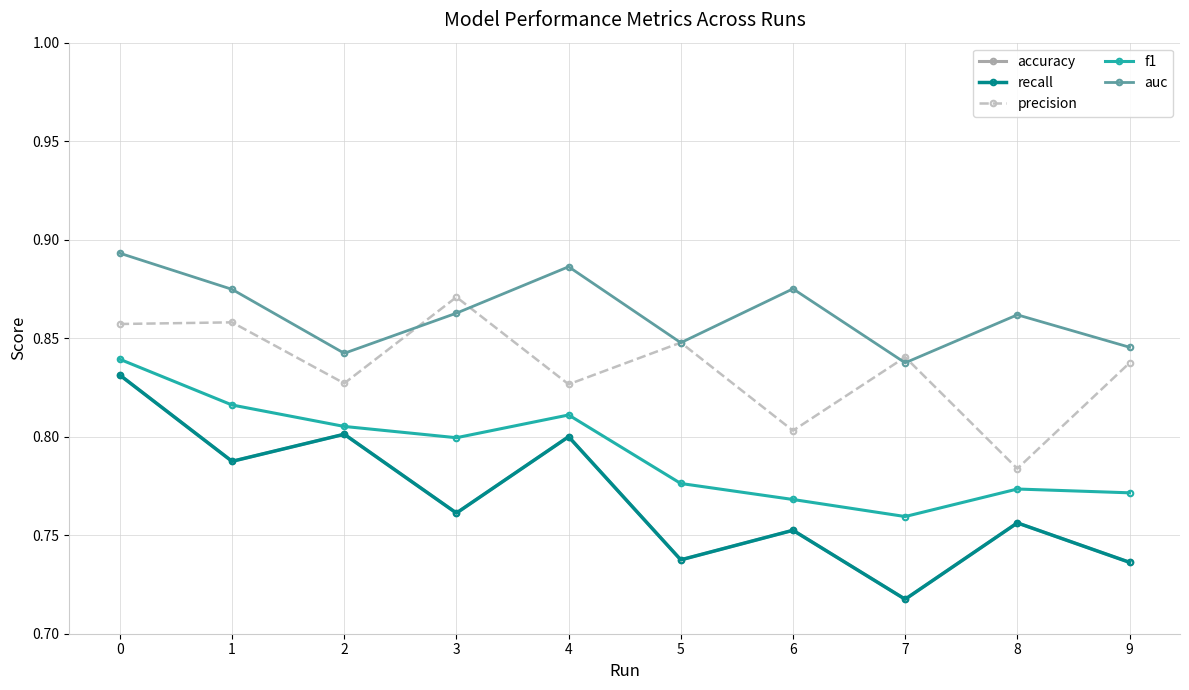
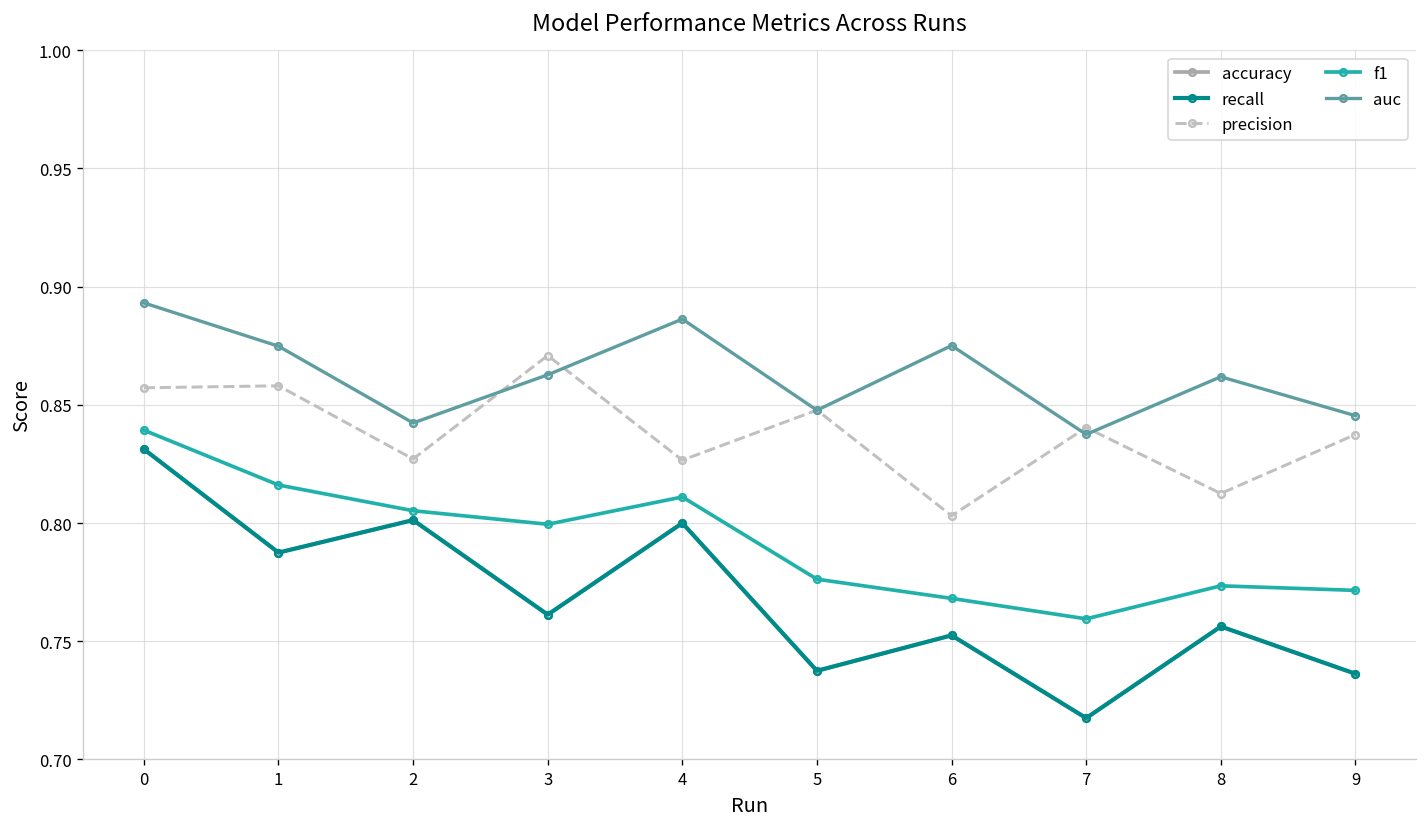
precision, 8: 0.784 -> 0.812
